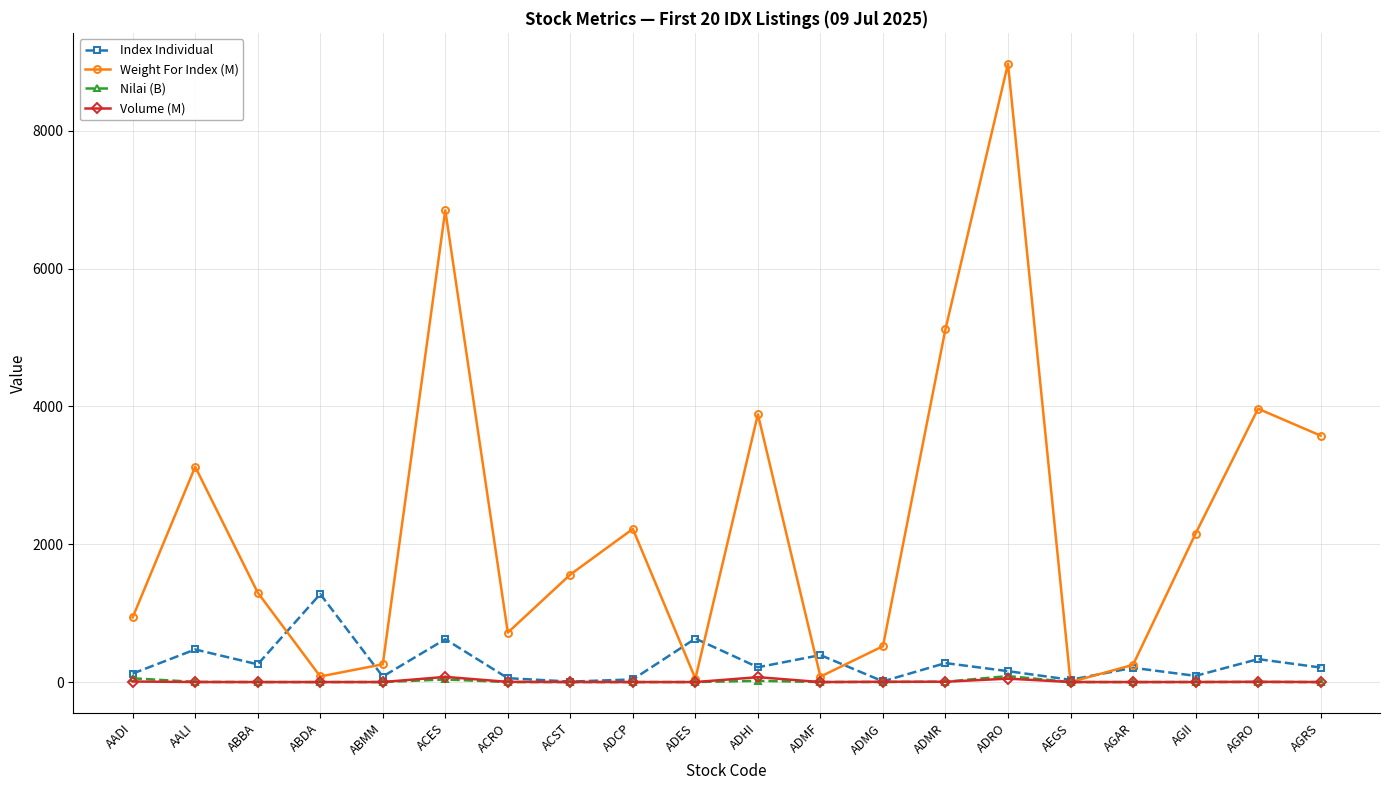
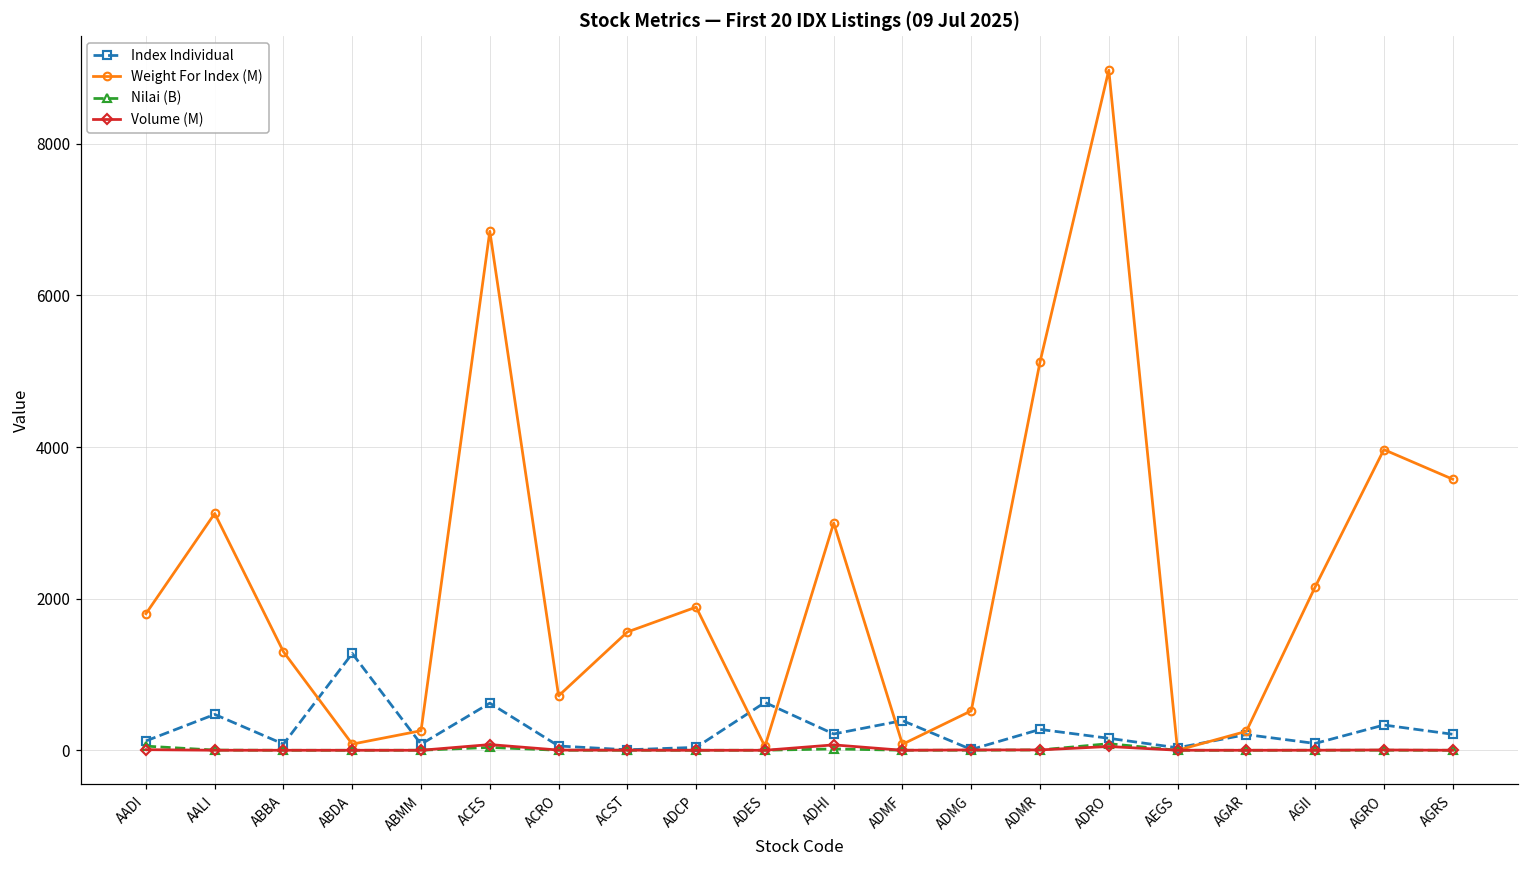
Weight For Index (M), AADI: 900 -> 1800
Index Individual, ABBA: 300 -> 100
Weight For Index (M), ADCP: 2200 -> 1900
Weight For Index (M), ADHI: 3900 -> 3000
